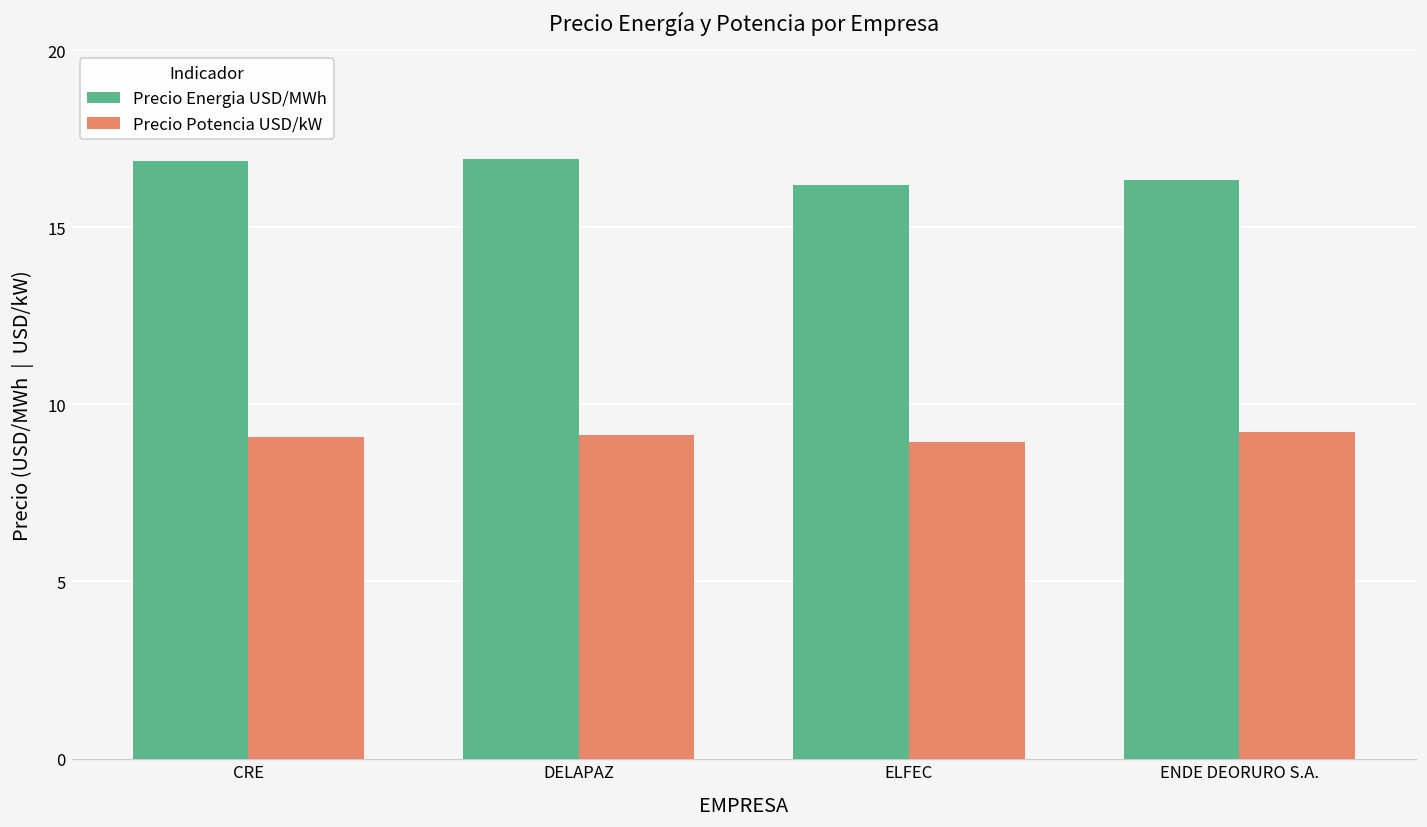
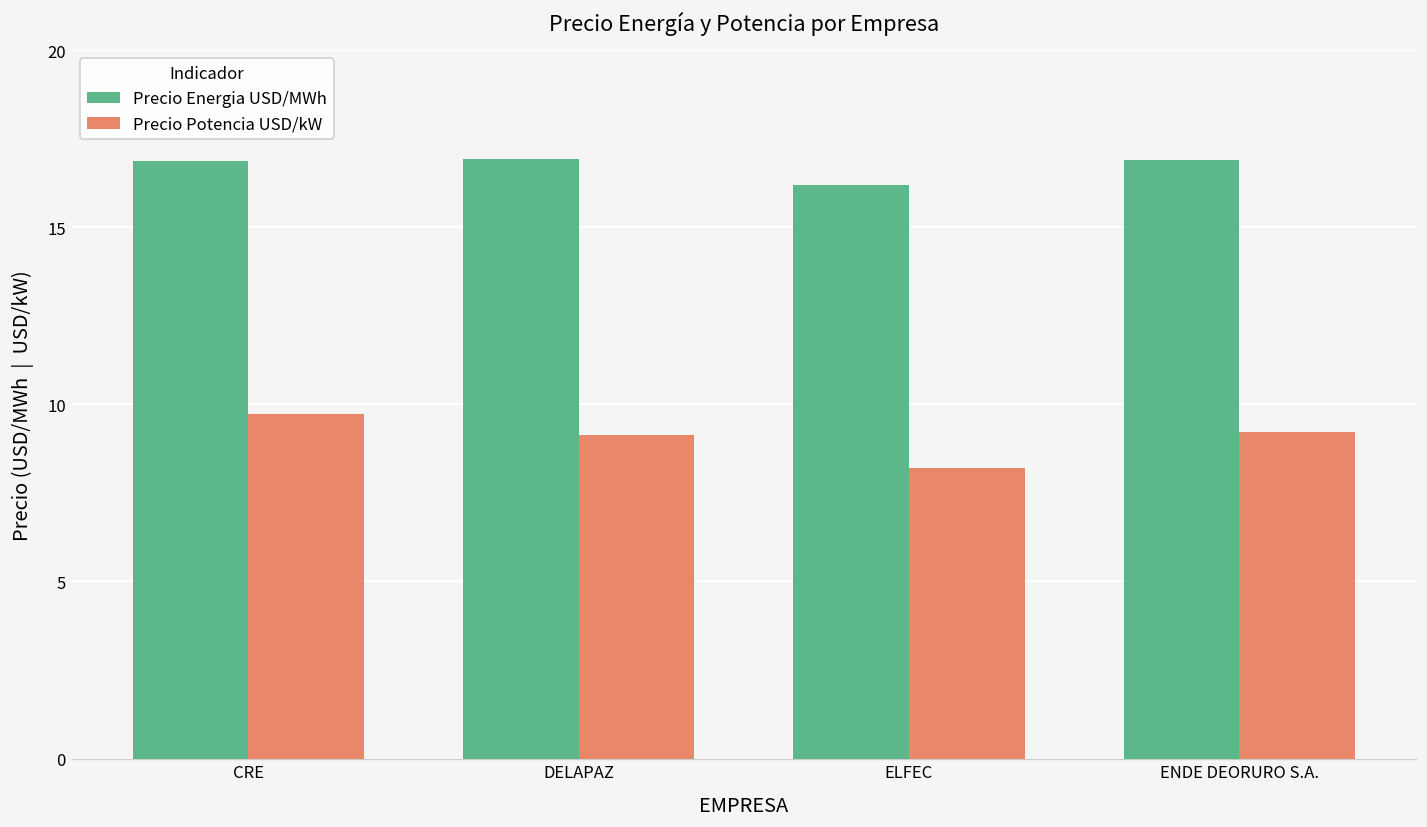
Precio Potencia USD/kW, CRE: 9.1 -> 9.7
Precio Potencia USD/kW, ELFEC: 8.9 -> 8.2
Precio Energia USD/MWh, ENDE DEORURO S.A.: 16.3 -> 16.9
